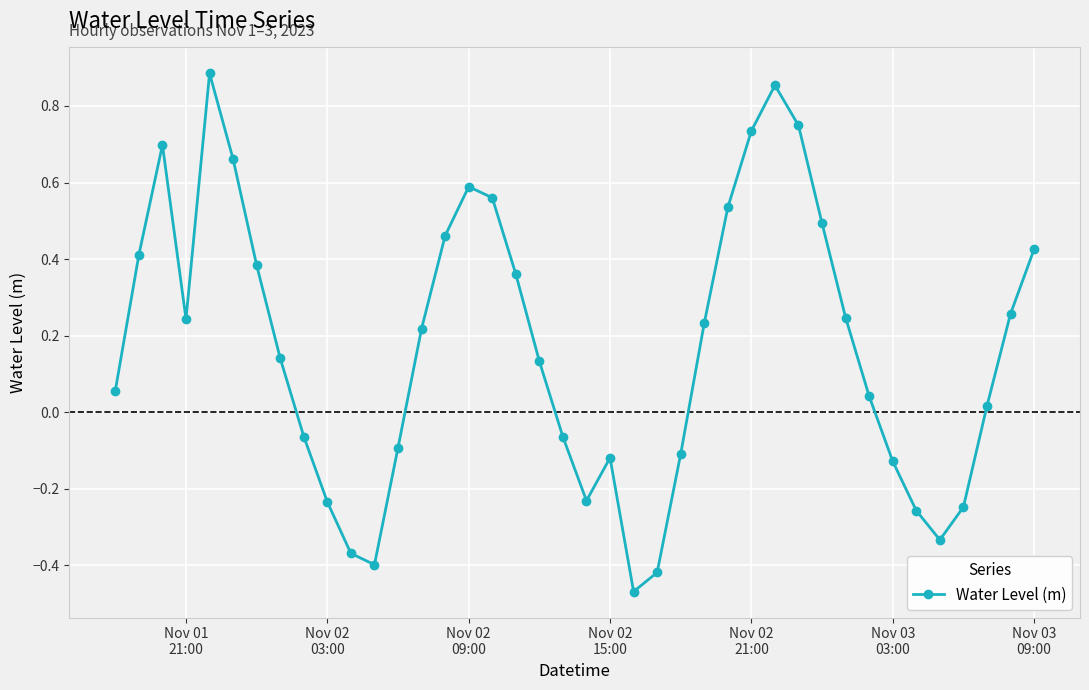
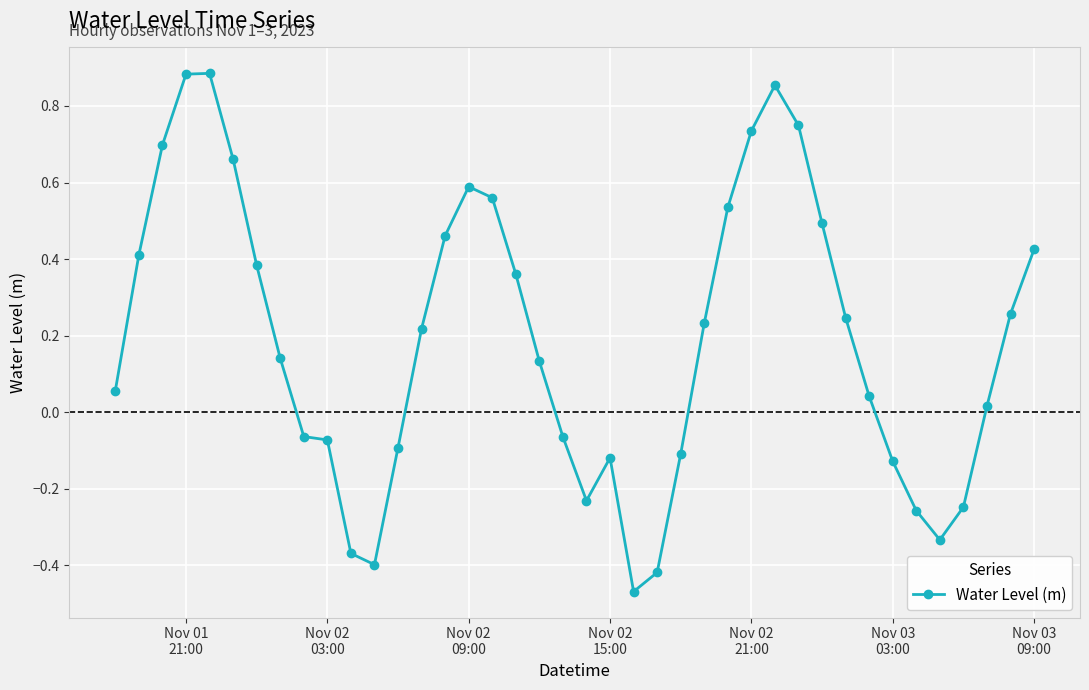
Nov 01 21:00: 0.24 -> 0.88
Nov 02 03:00: -0.23 -> -0.07
